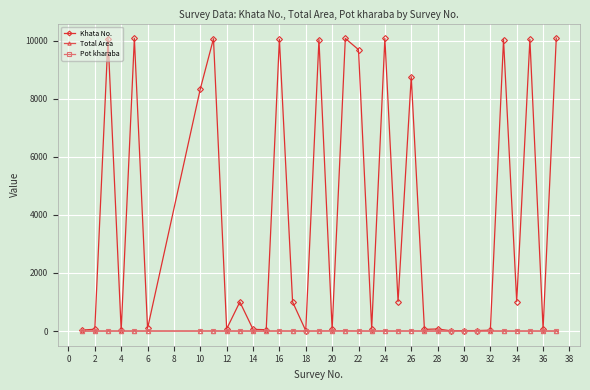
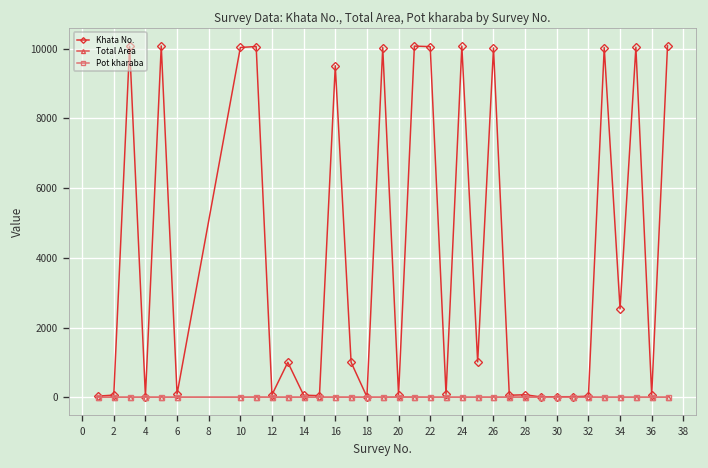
Khata No., 10: 8300 -> 10000
Khata No., 16: 10000 -> 9500
Khata No., 22: 9700 -> 10100
Khata No., 26: 8800 -> 10000
Khata No., 34: 1000 -> 2500
